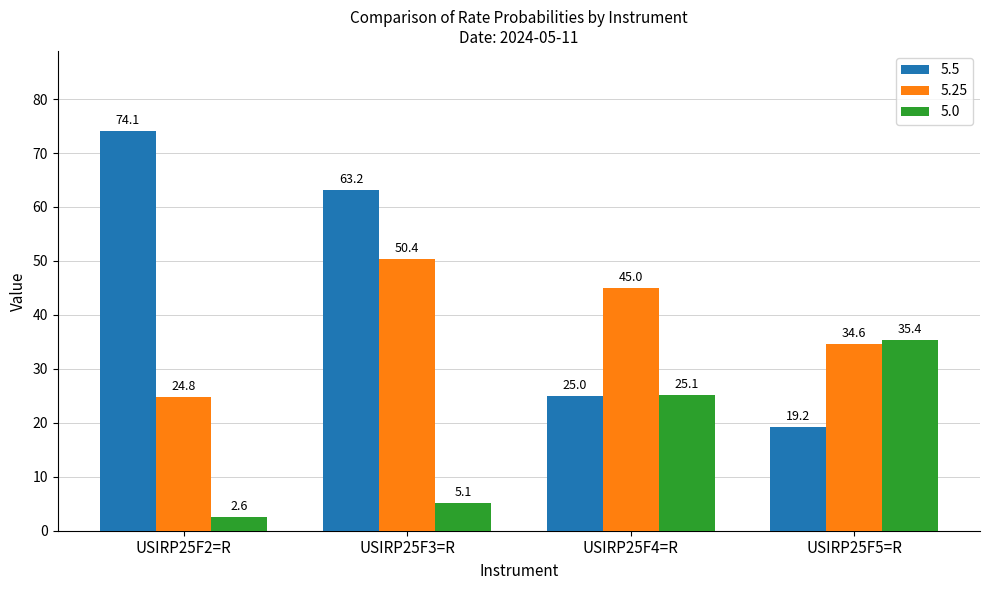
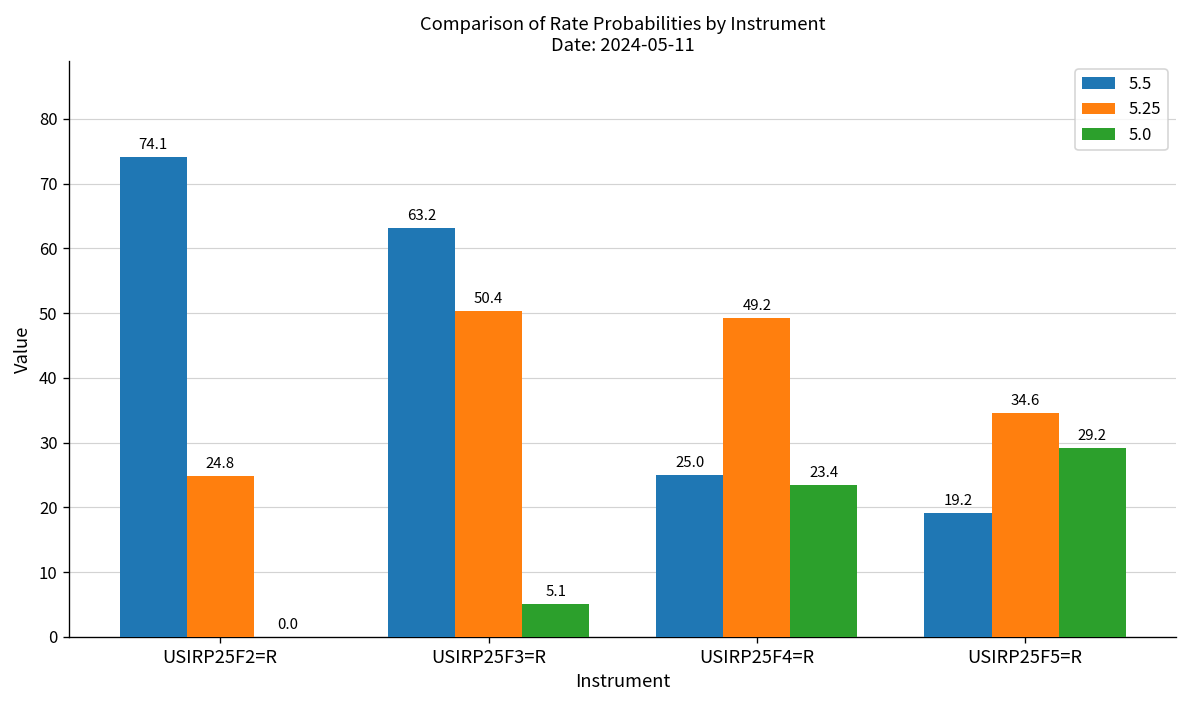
5.0, USIRP25F2=R: 2.6 -> 0.0
5.25, USIRP25F4=R: 45.0 -> 49.2
5.0, USIRP25F4=R: 25.1 -> 23.4
5.0, USIRP25F5=R: 35.4 -> 29.2
